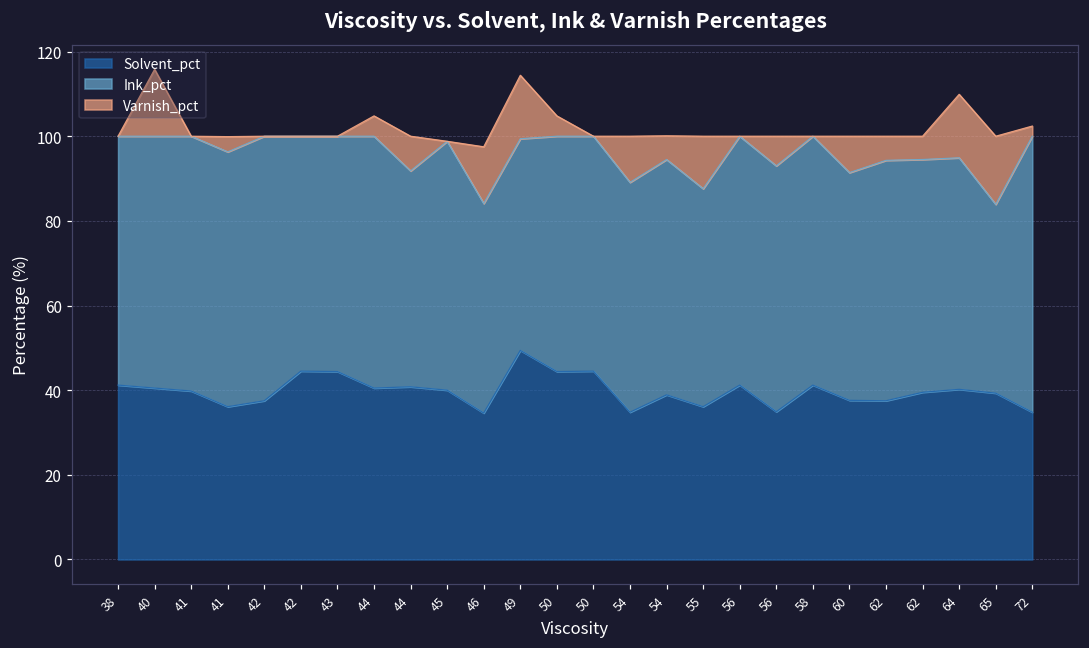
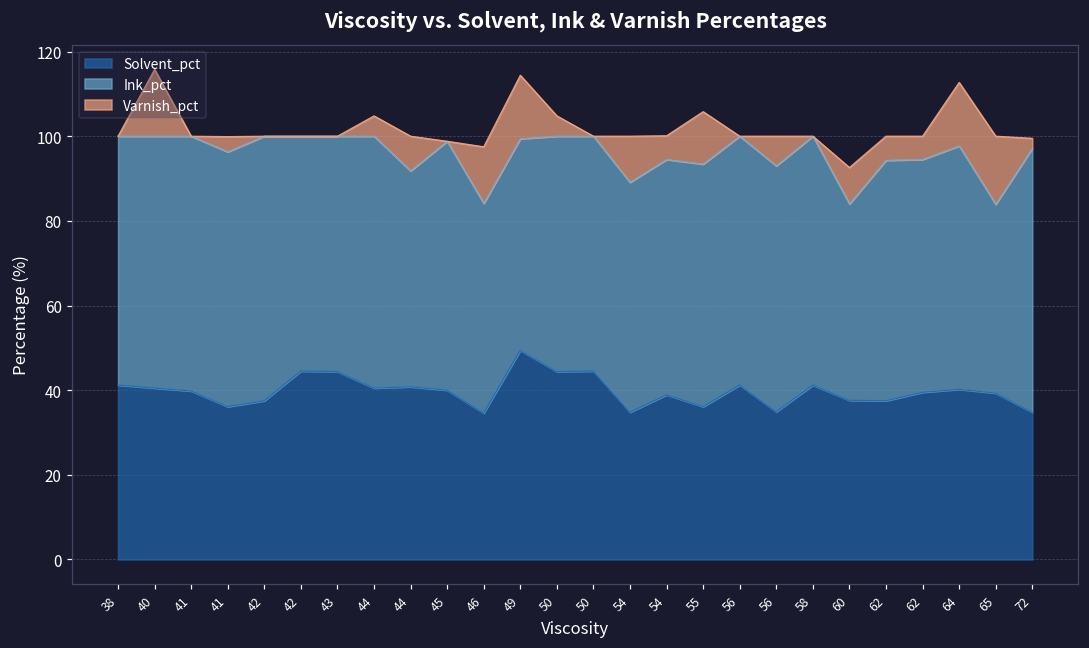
Ink_pct, 55: 51 -> 57
Ink_pct, 60: 54 -> 46
Ink_pct, 64: 55 -> 58
Ink_pct, 72: 65 -> 62
